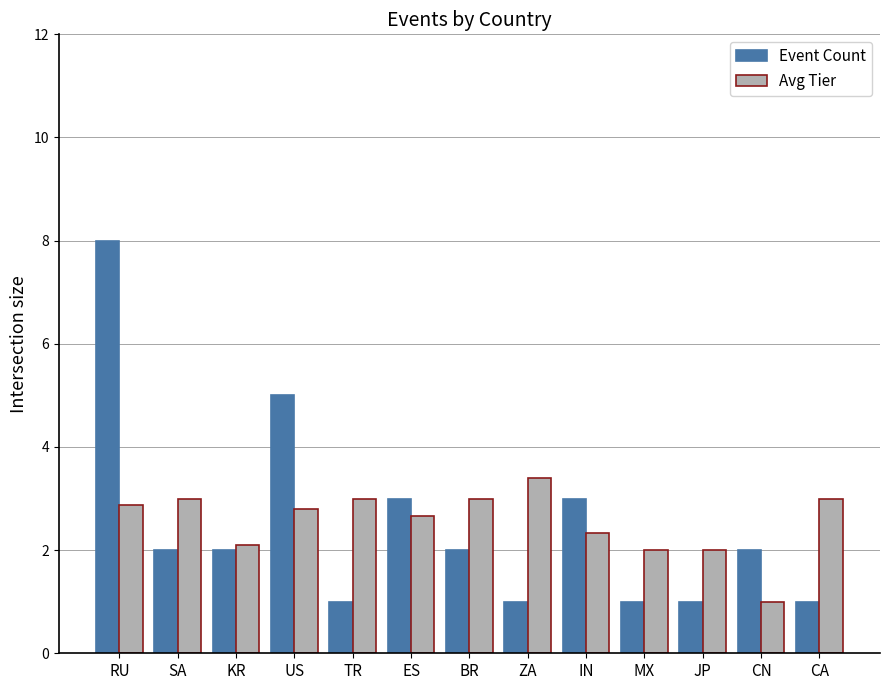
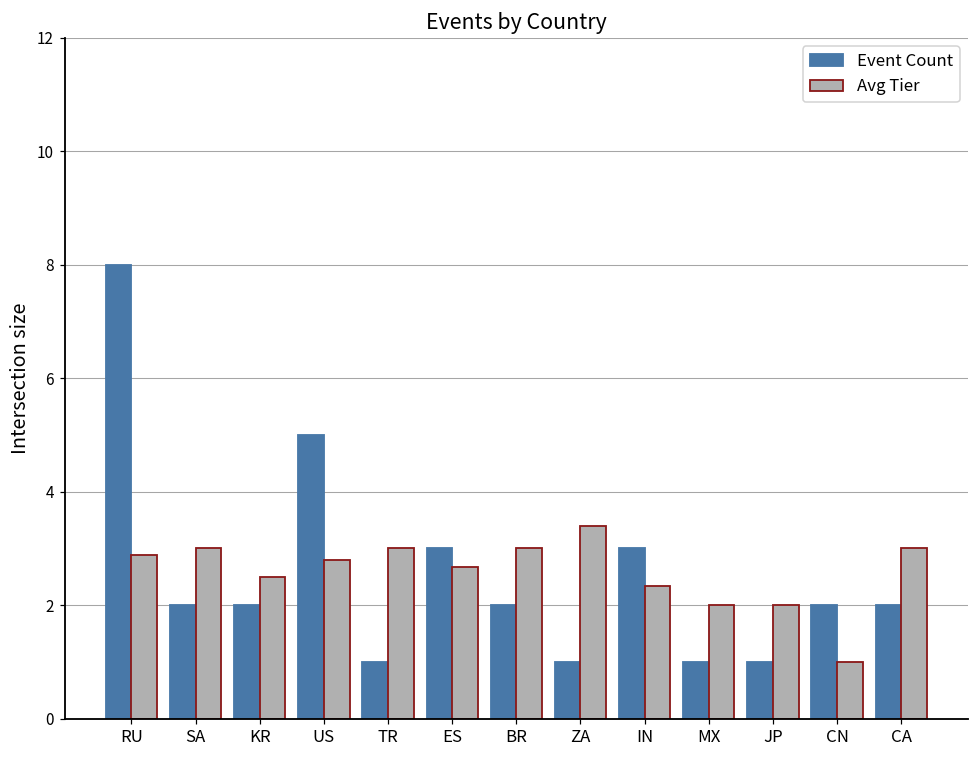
Avg Tier, KR: 2.1 -> 2.5
Event Count, CA: 1 -> 2
